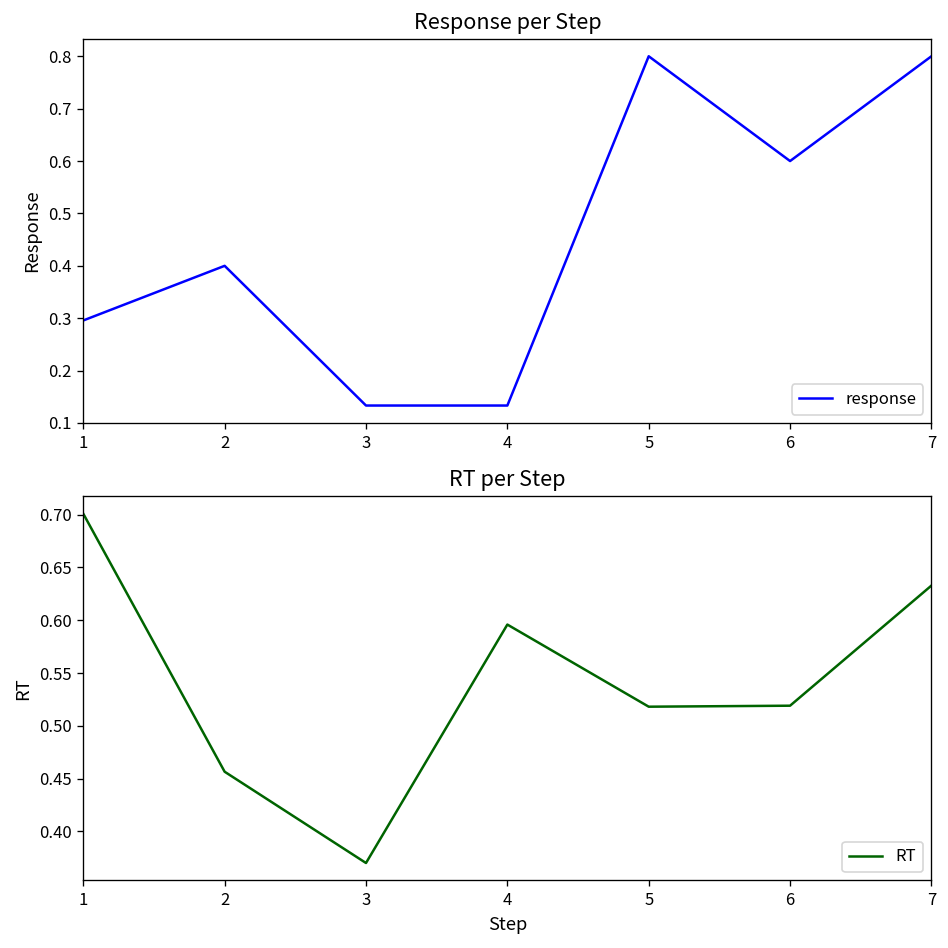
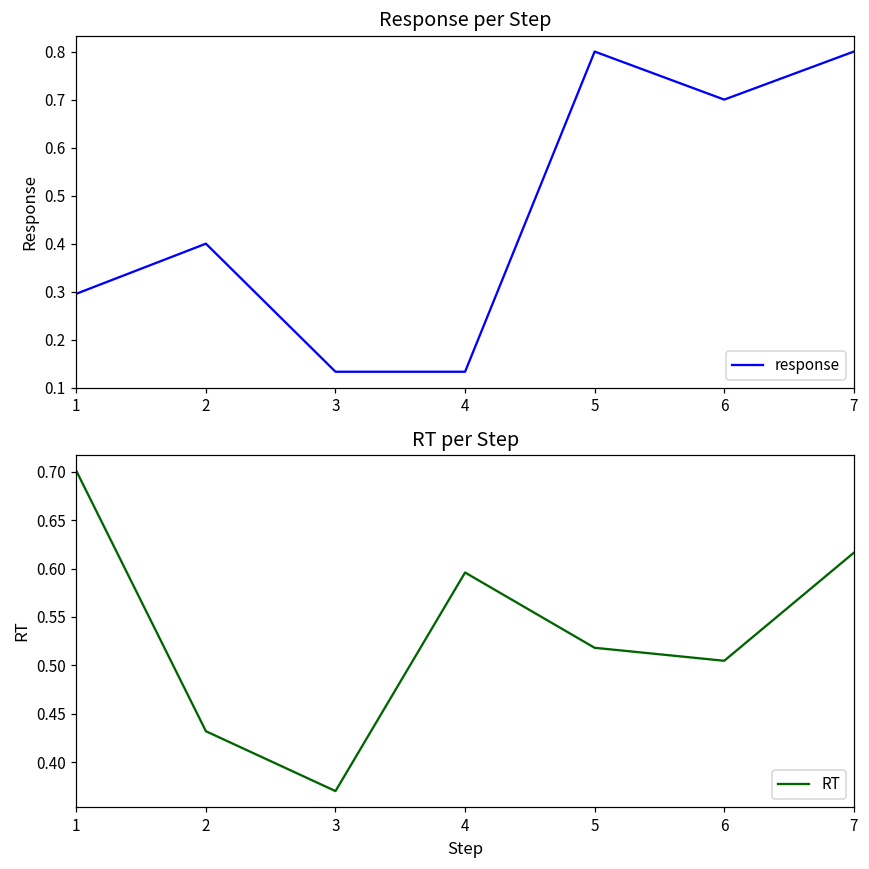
Response per Step, 6: 0.6 -> 0.7
RT per Step, 2: 0.46 -> 0.43
RT per Step, 6: 0.52 -> 0.50
RT per Step, 7: 0.63 -> 0.62
